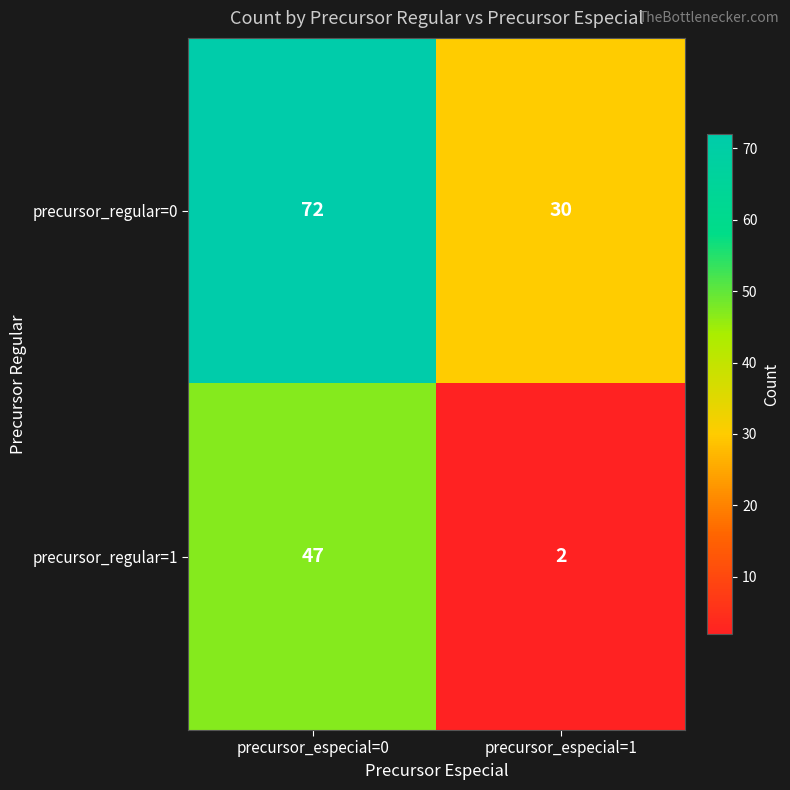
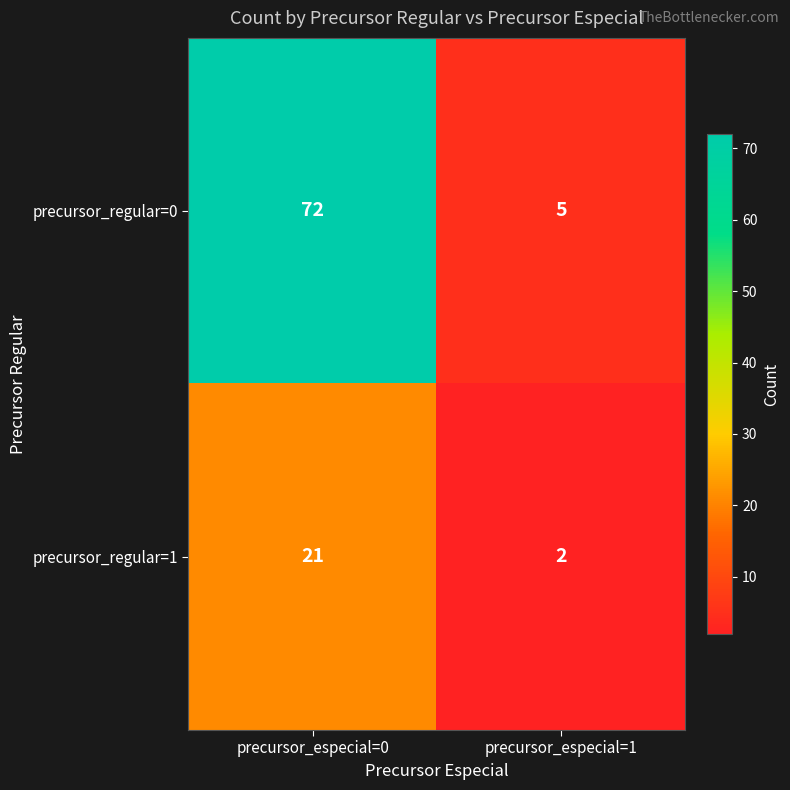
precursor_regular=0, precursor_especial=1: 30 -> 5
precursor_regular=1, precursor_especial=0: 47 -> 21
